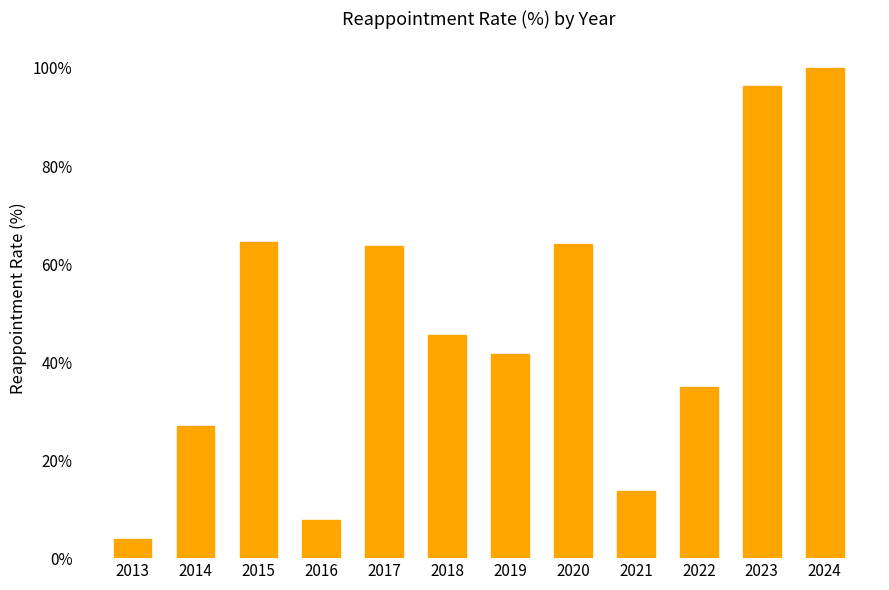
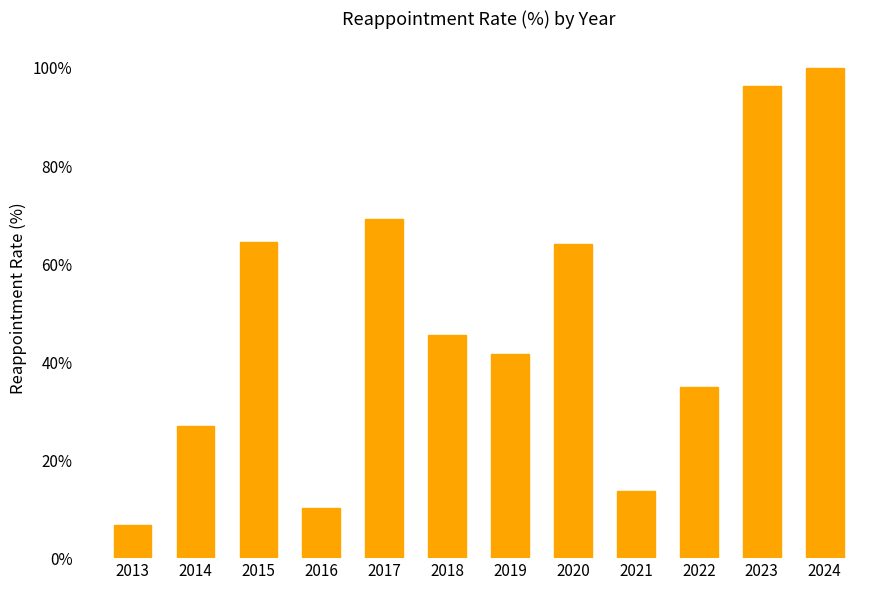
2013: 4% -> 7%
2016: 8% -> 10%
2017: 64% -> 69%
